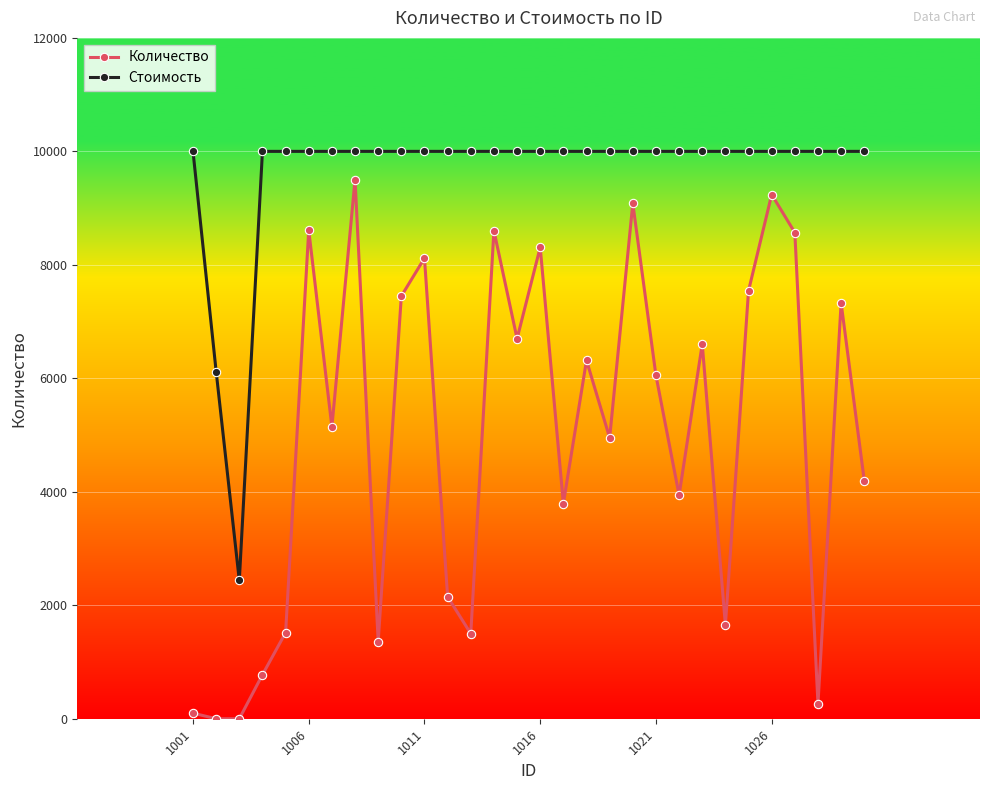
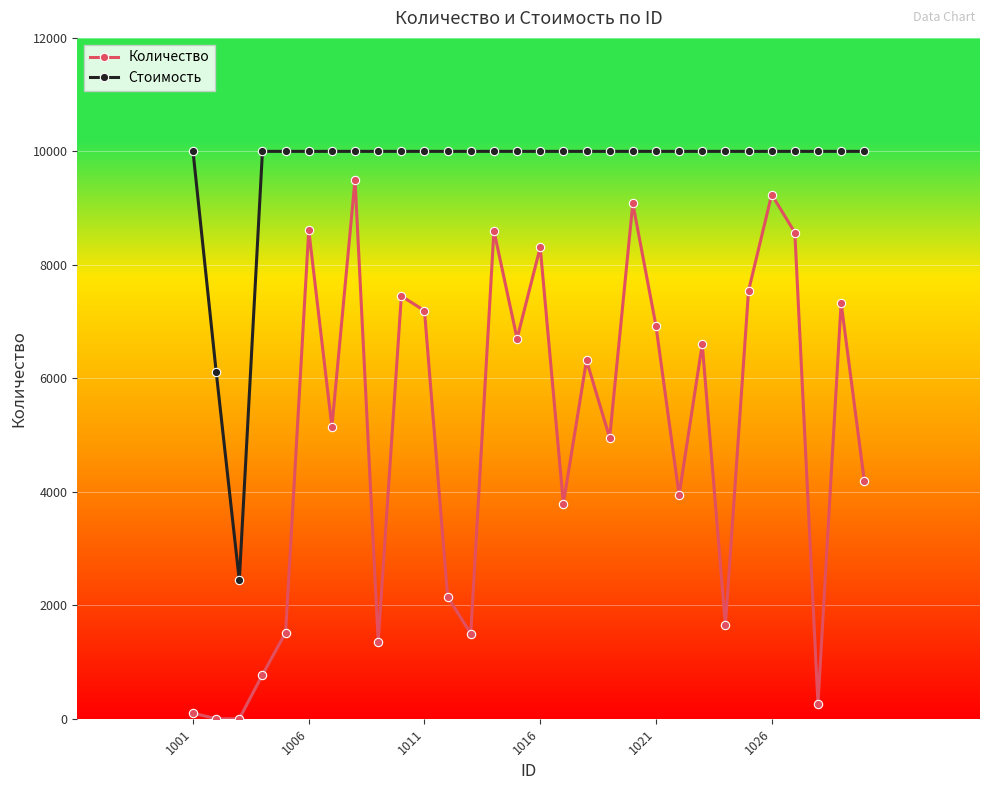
Количество, 1011: 8100 -> 7200
Количество, 1021: 6100 -> 6900
